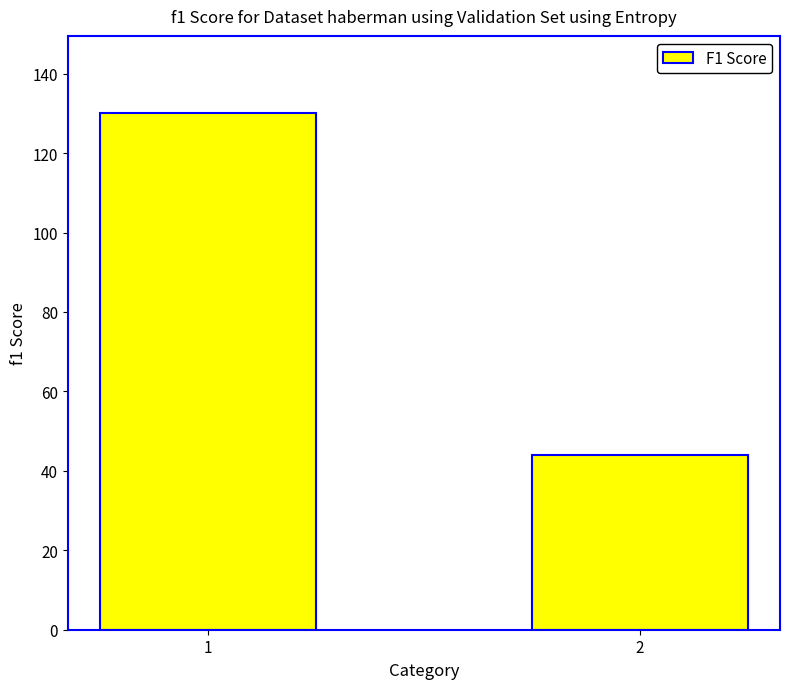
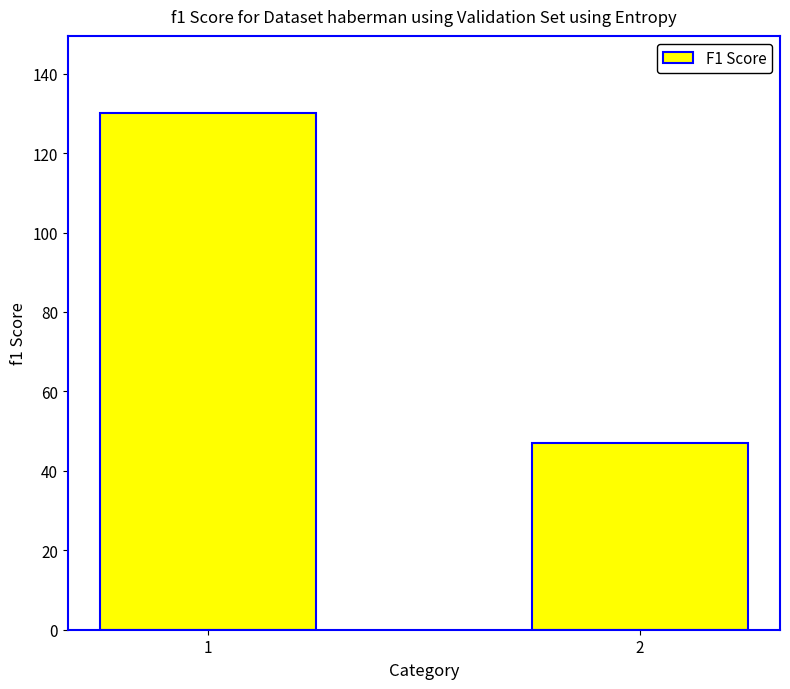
2: 44 -> 47
